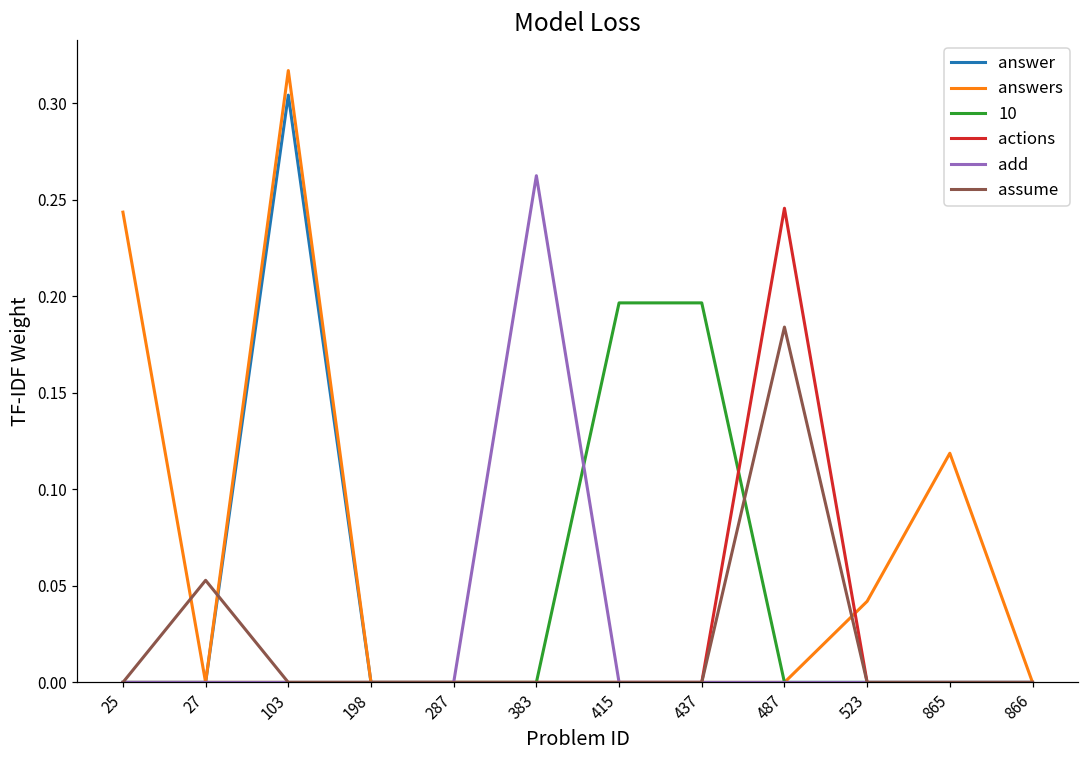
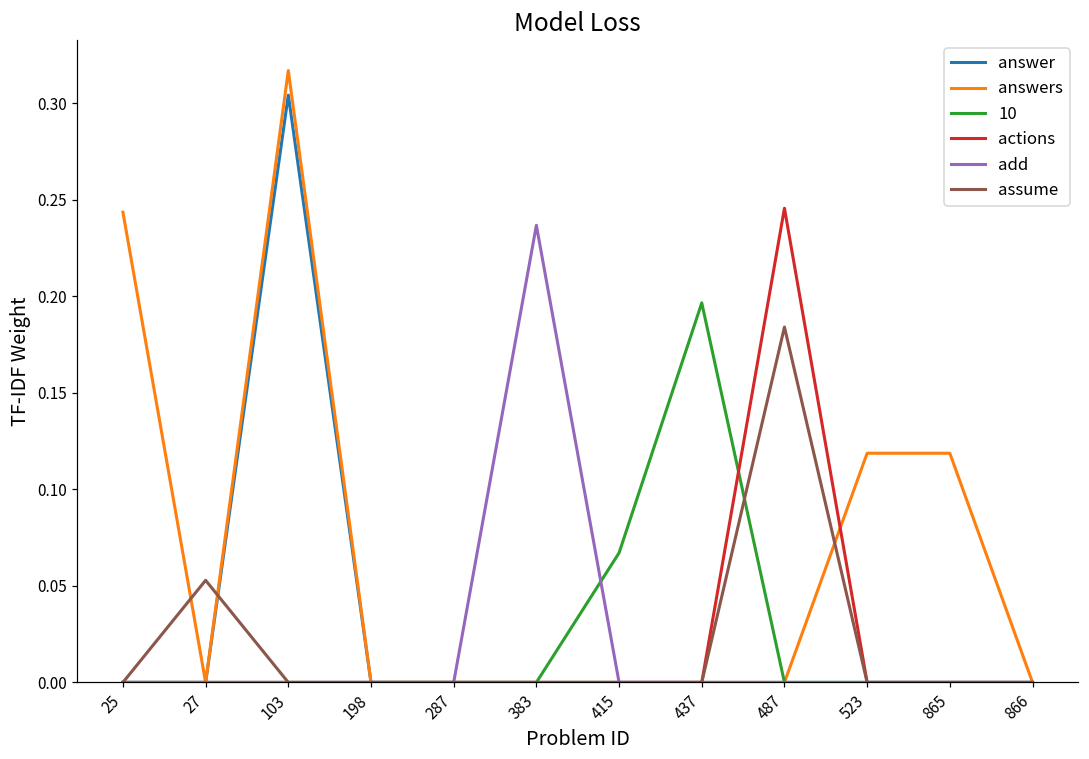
add, 383: 0.262 -> 0.237
10, 415: 0.197 -> 0.067
answers, 523: 0.042 -> 0.119
